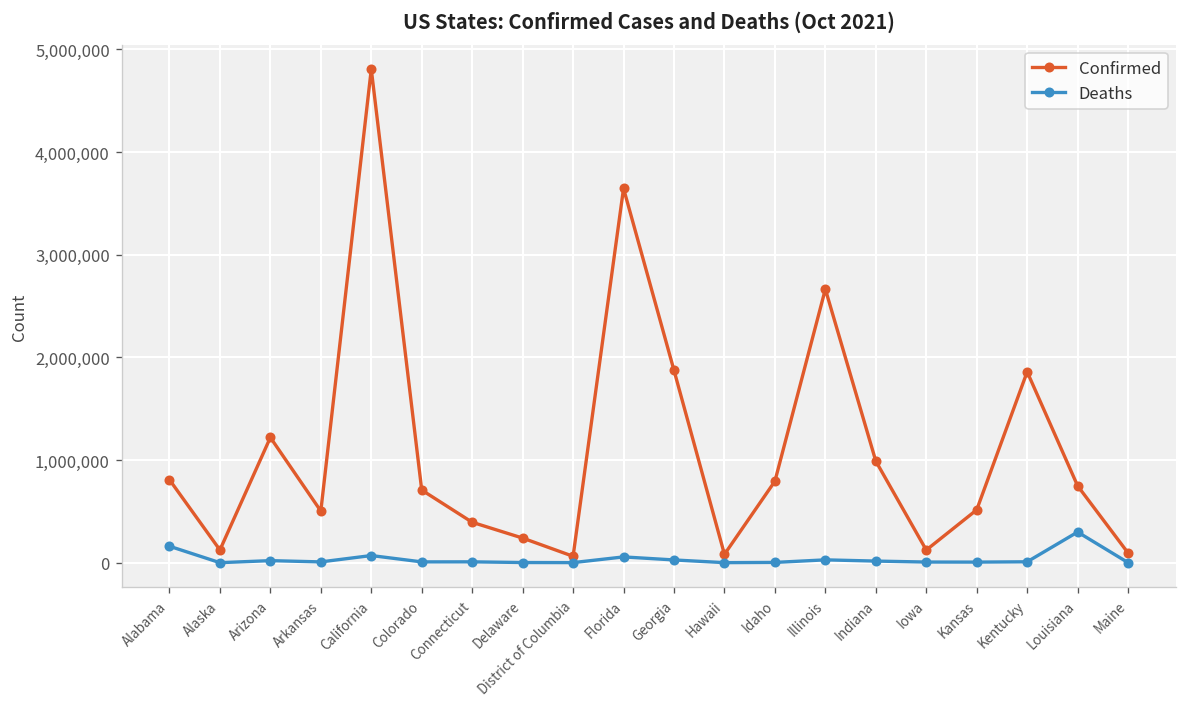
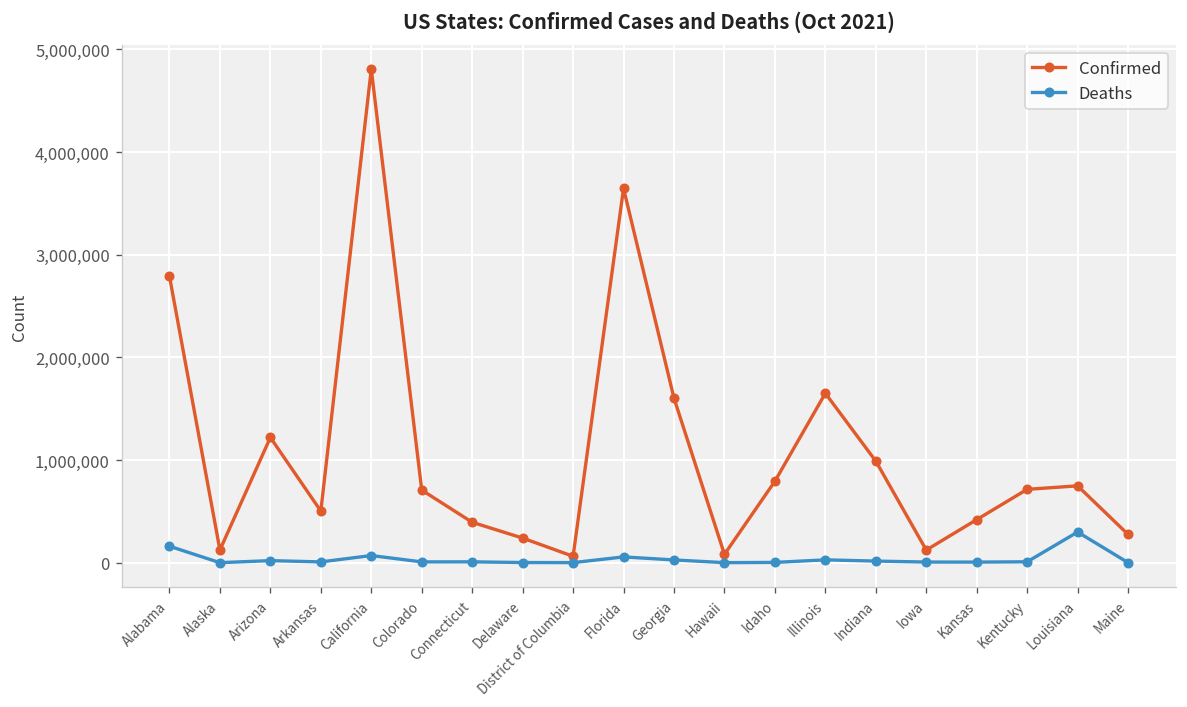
Confirmed, Alabama: 800,000 -> 2,800,000
Confirmed, Georgia: 1,900,000 -> 1,600,000
Confirmed, Illinois: 2,700,000 -> 1,700,000
Confirmed, Kansas: 500,000 -> 400,000
Confirmed, Kentucky: 1,900,000 -> 700,000
Confirmed, Maine: 100,000 -> 300,000
